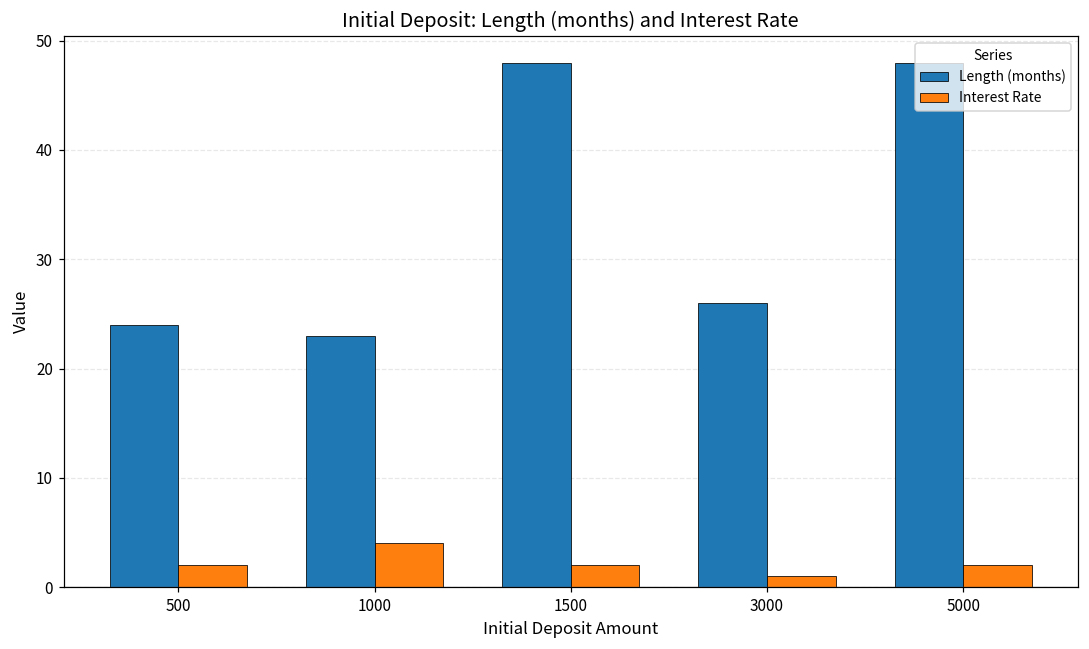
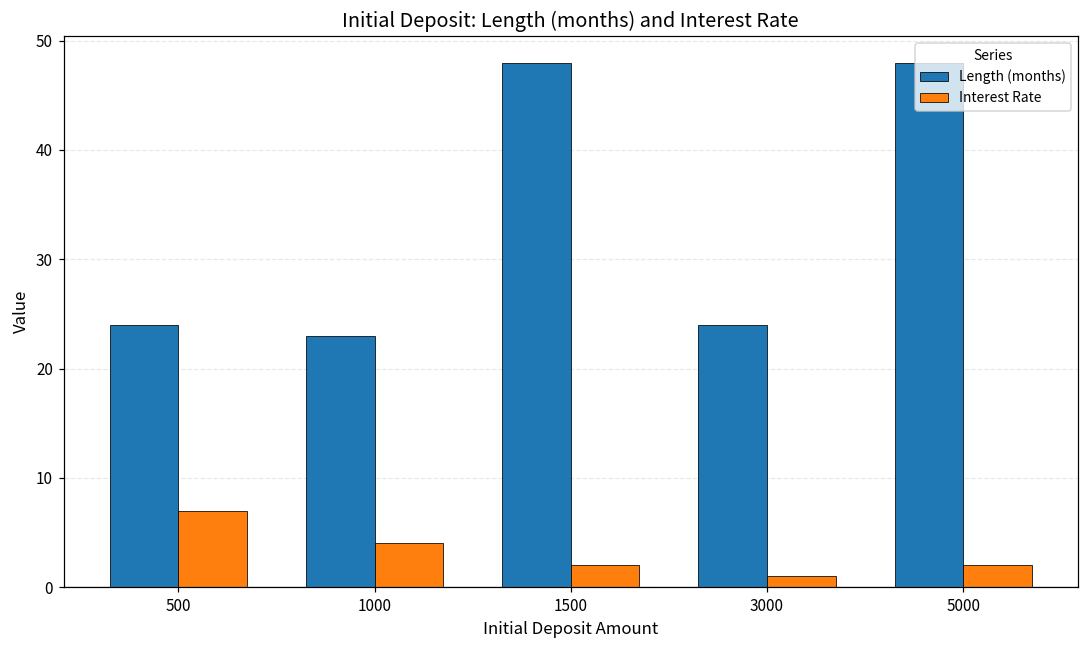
Interest Rate, 500: 2 -> 7
Length (months), 3000: 26 -> 24
